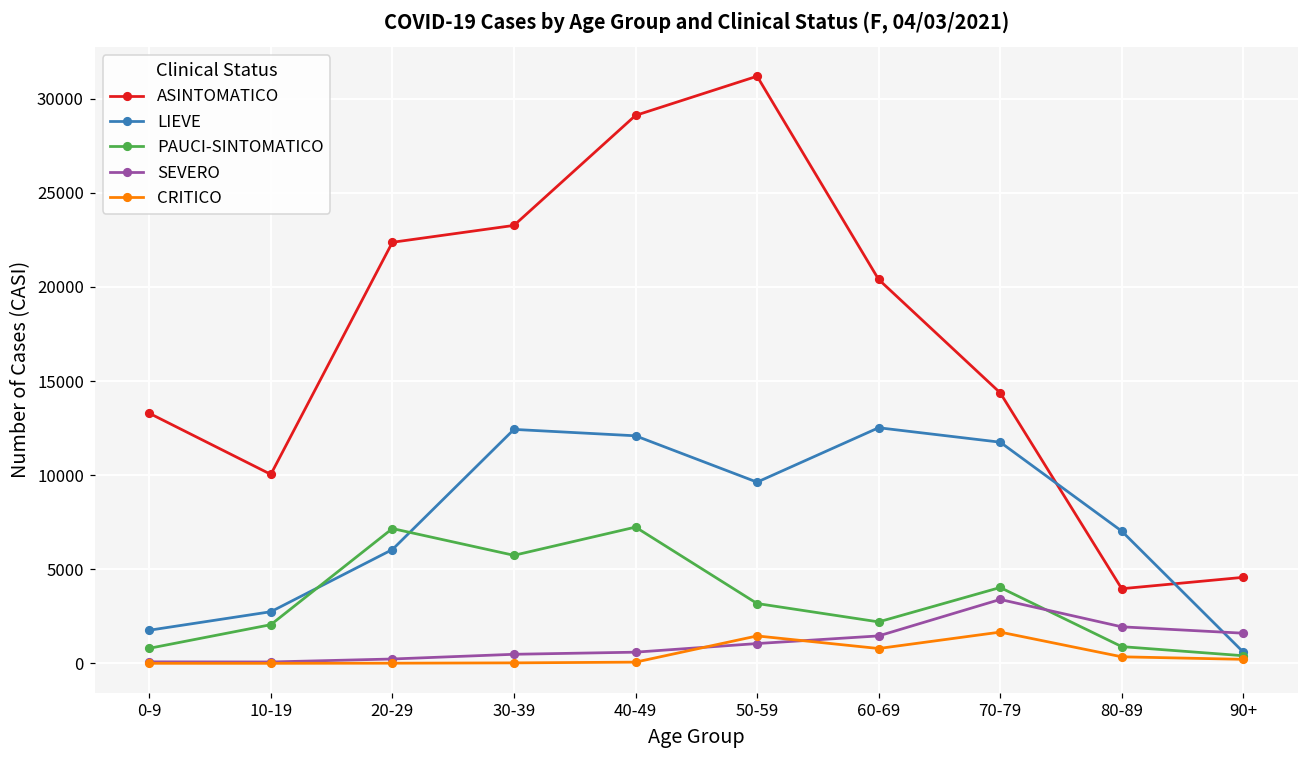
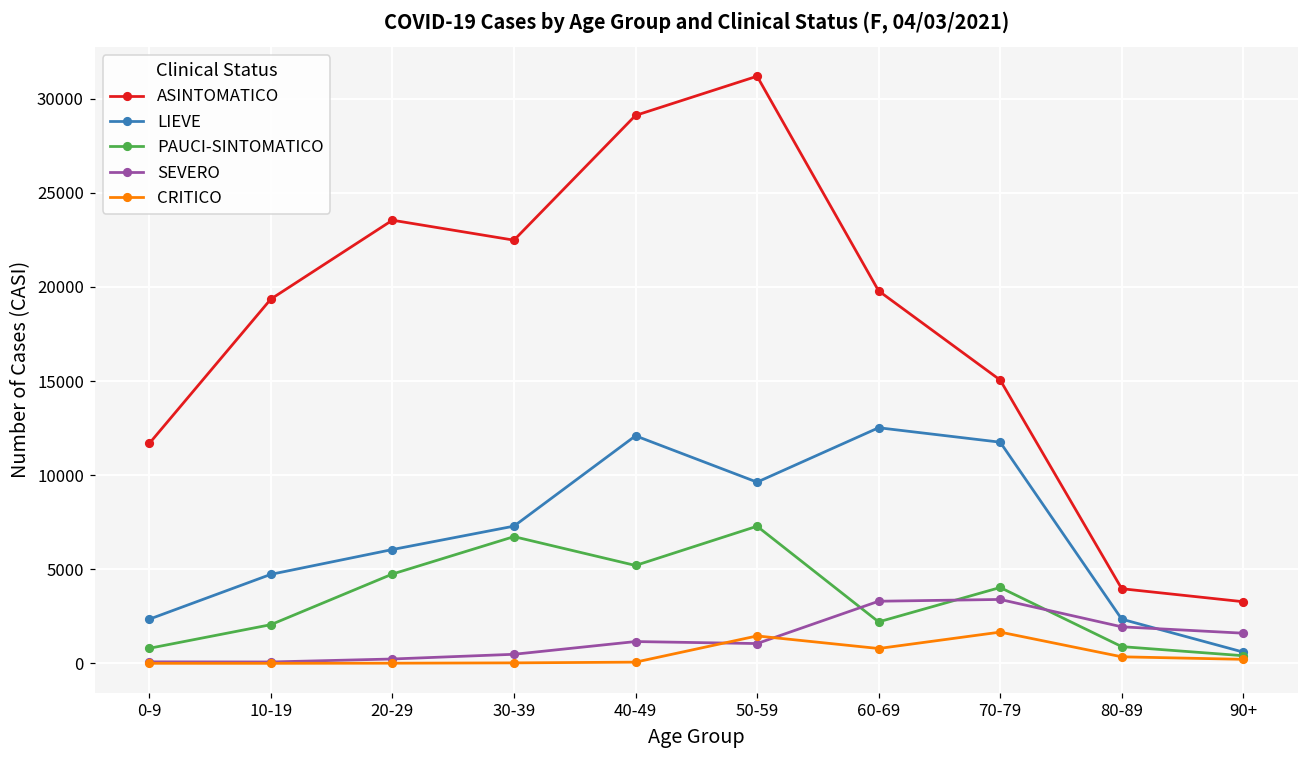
ASINTOMATICO, 0-9: 13300 -> 11700
LIEVE, 0-9: 1800 -> 2400
ASINTOMATICO, 10-19: 10000 -> 19400
LIEVE, 10-19: 2700 -> 4700
ASINTOMATICO, 20-29: 22400 -> 23500
PAUCI-SINTOMATICO, 20-29: 7200 -> 4700
ASINTOMATICO, 30-39: 23300 -> 22500
LIEVE, 30-39: 12400 -> 7300
PAUCI-SINTOMATICO, 30-39: 5700 -> 6700
PAUCI-SINTOMATICO, 40-49: 7200 -> 5200
SEVERO, 40-49: 600 -> 1200
PAUCI-SINTOMATICO, 50-59: 3200 -> 7300
ASINTOMATICO, 60-69: 20400 -> 19800
SEVERO, 60-69: 1500 -> 3300
ASINTOMATICO, 70-79: 14400 -> 15100
LIEVE, 80-89: 7000 -> 2400
ASINTOMATICO, 90+: 4600 -> 3300
